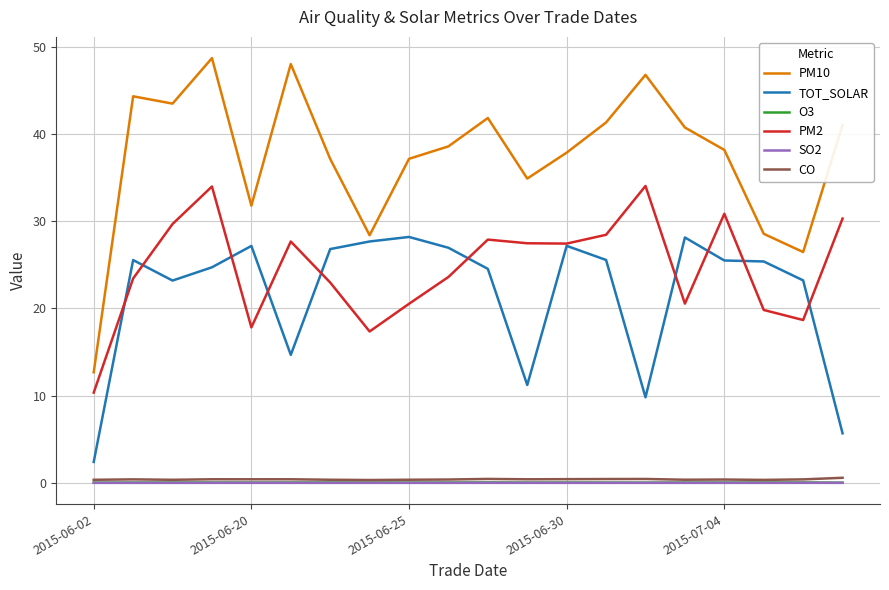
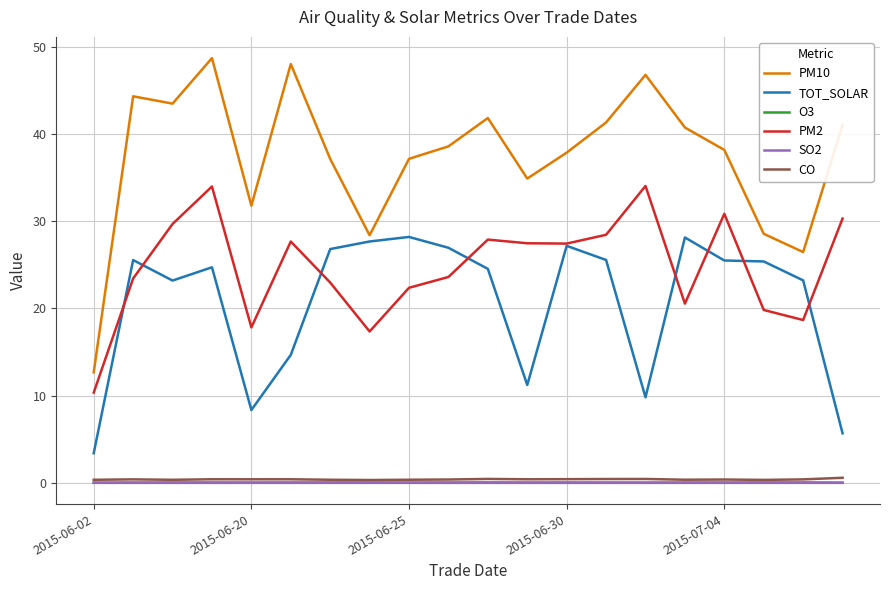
TOT_SOLAR, 2015-06-02: 2 -> 3
TOT_SOLAR, 2015-06-20: 27 -> 8
PM2, 2015-06-25: 21 -> 22
